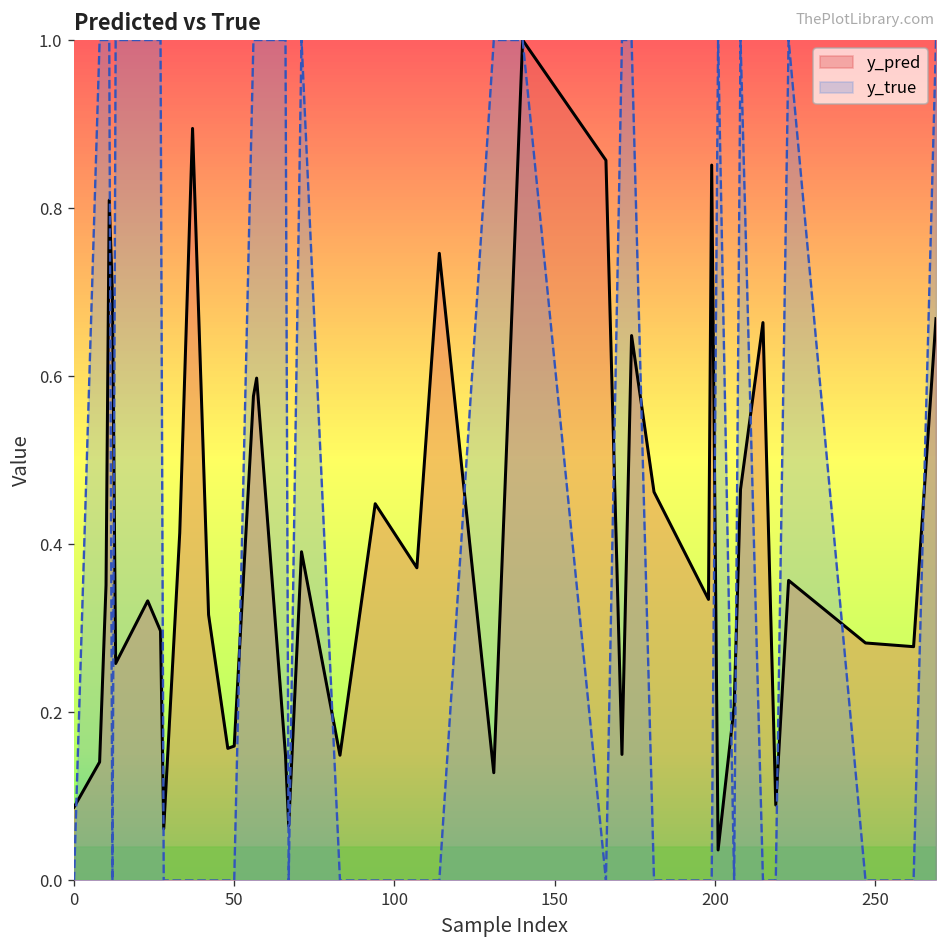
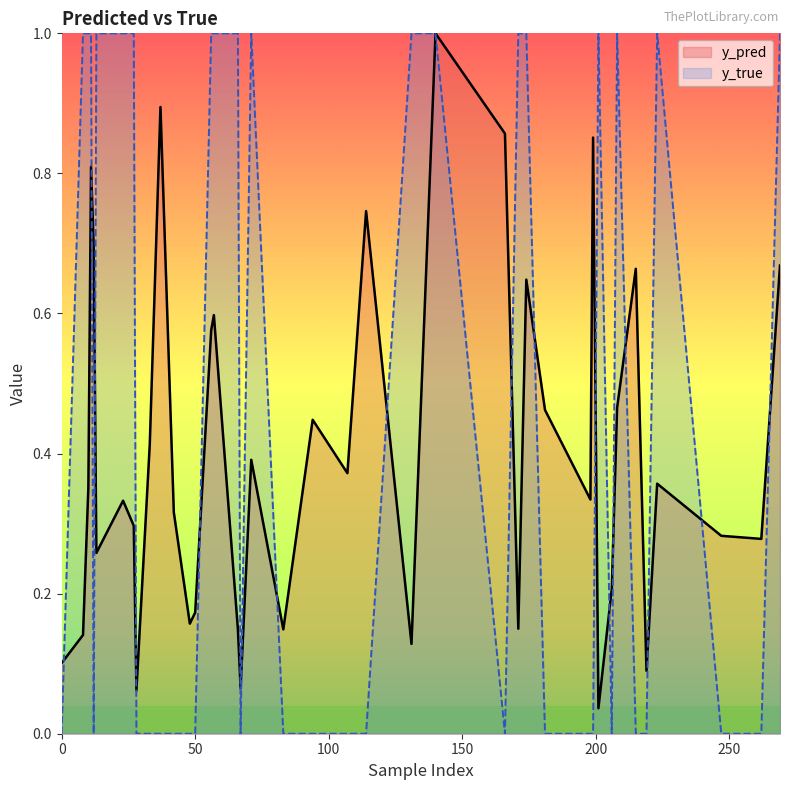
y_pred, 0: 0.09 -> 0.10
y_pred, 50: 0.16 -> 0.17
